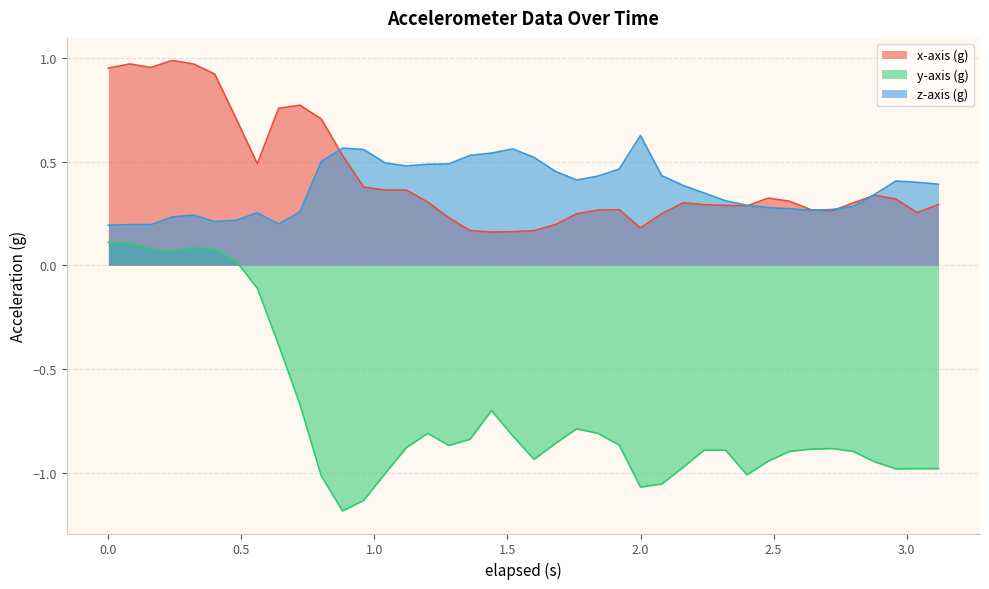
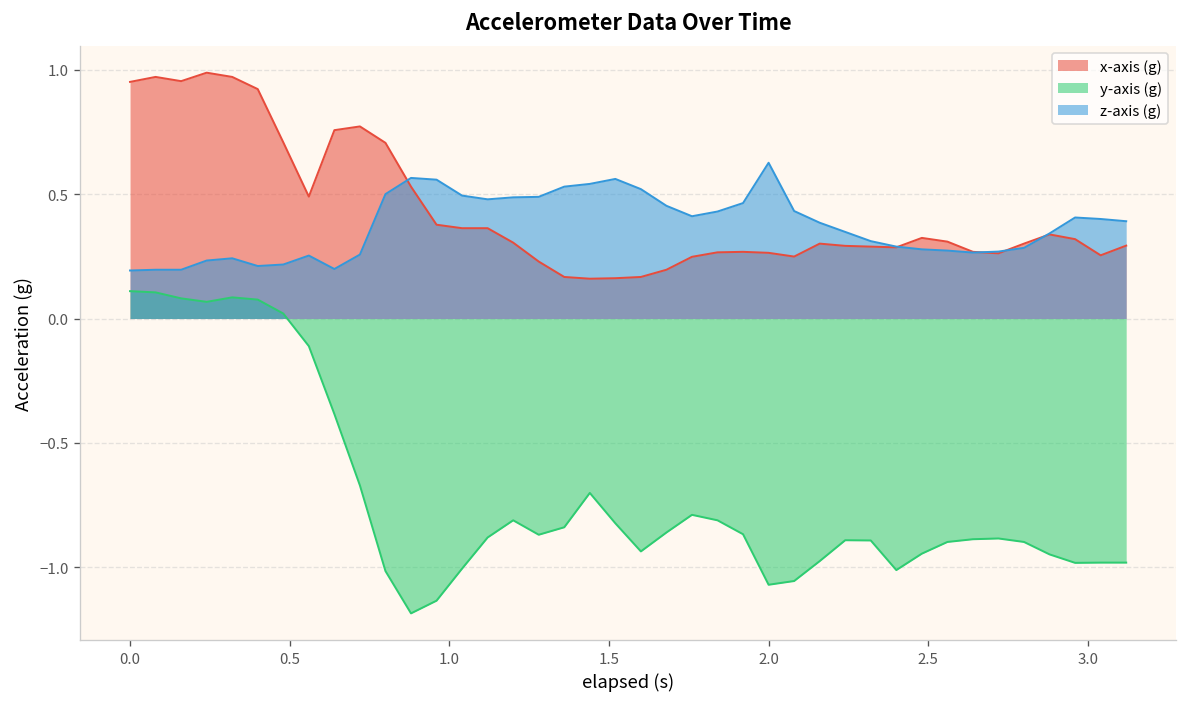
x-axis (g), 2.0: 0.18 -> 0.26
